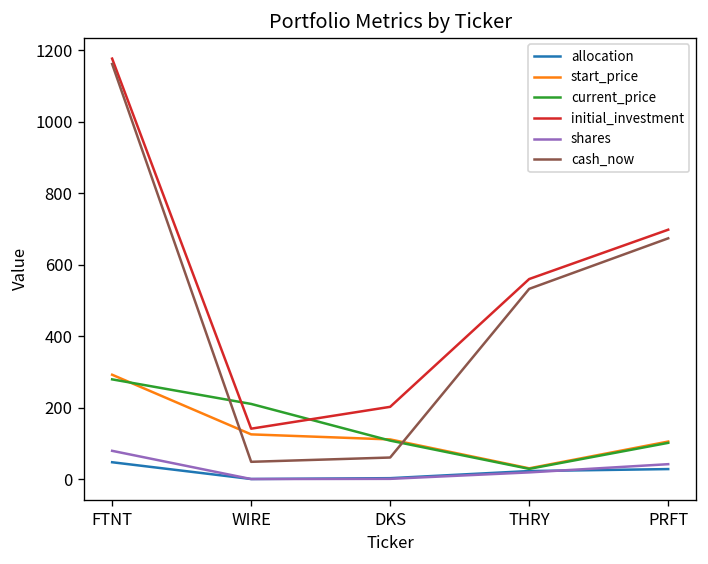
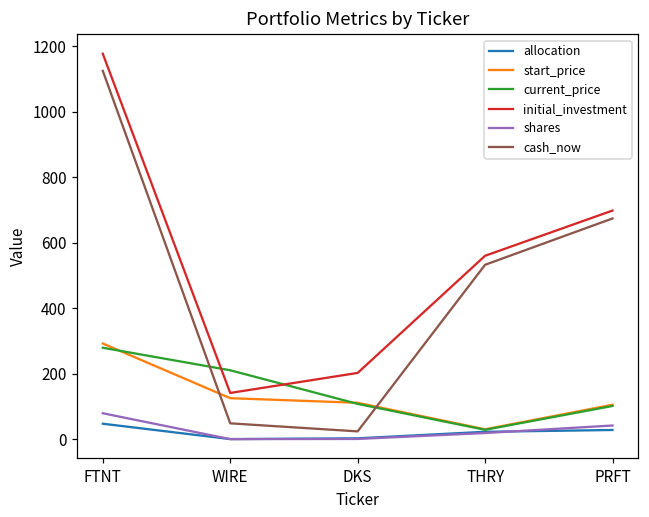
cash_now, FTNT: 1160 -> 1120
cash_now, DKS: 60 -> 20
